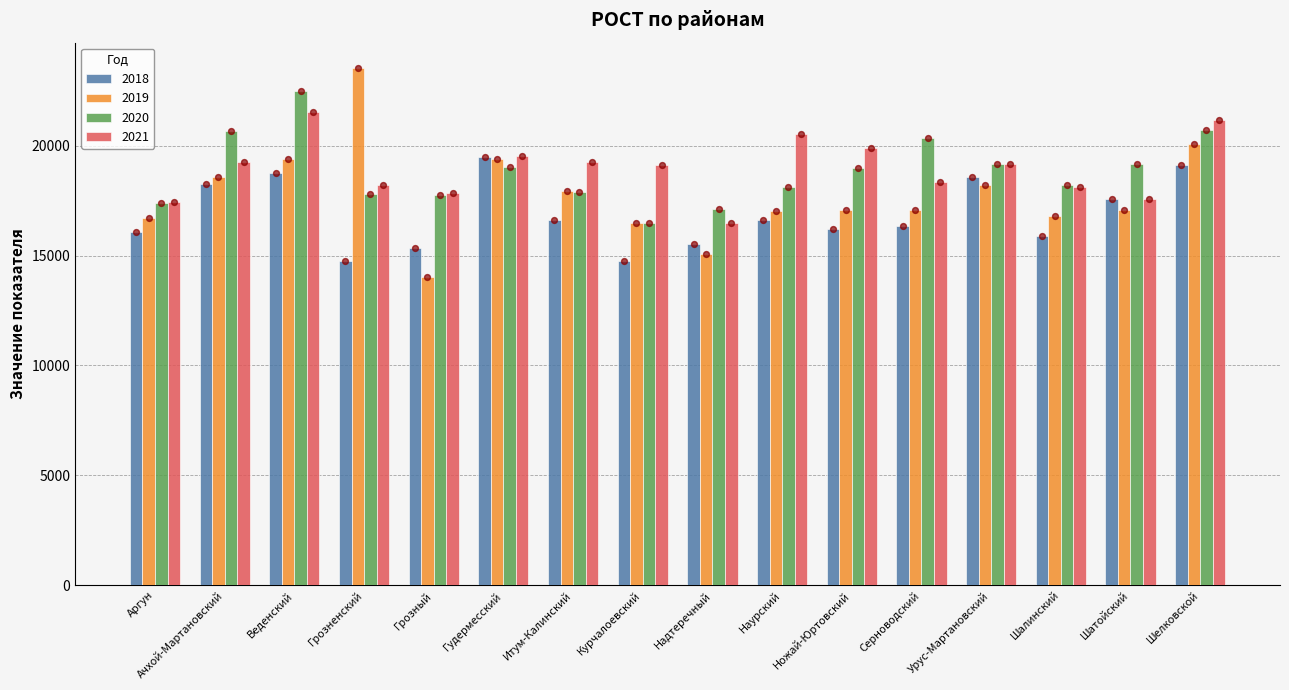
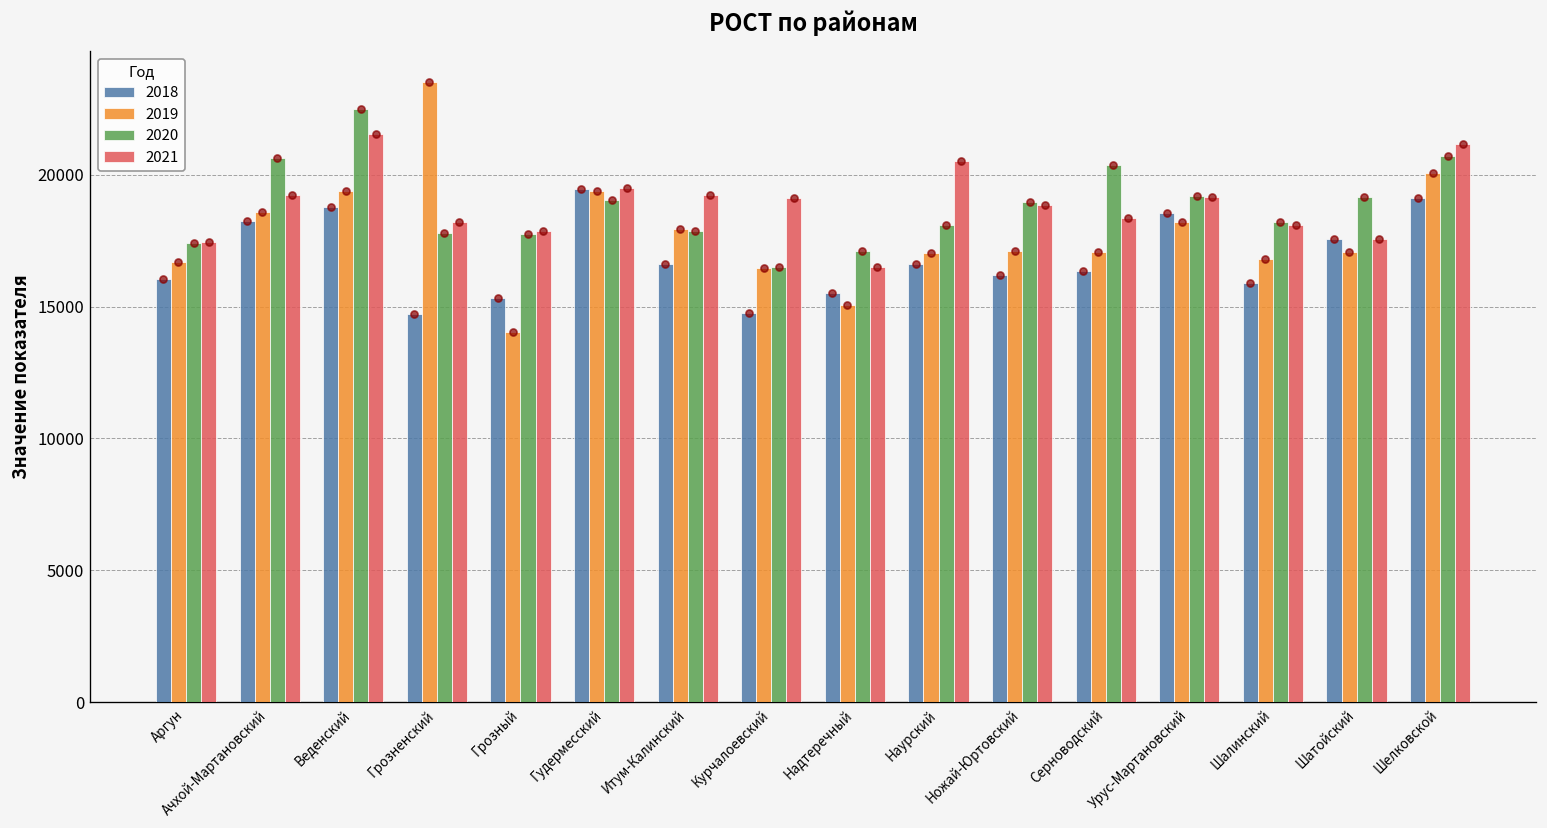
2021, Ножай-Юртовский: 19900 -> 18900
